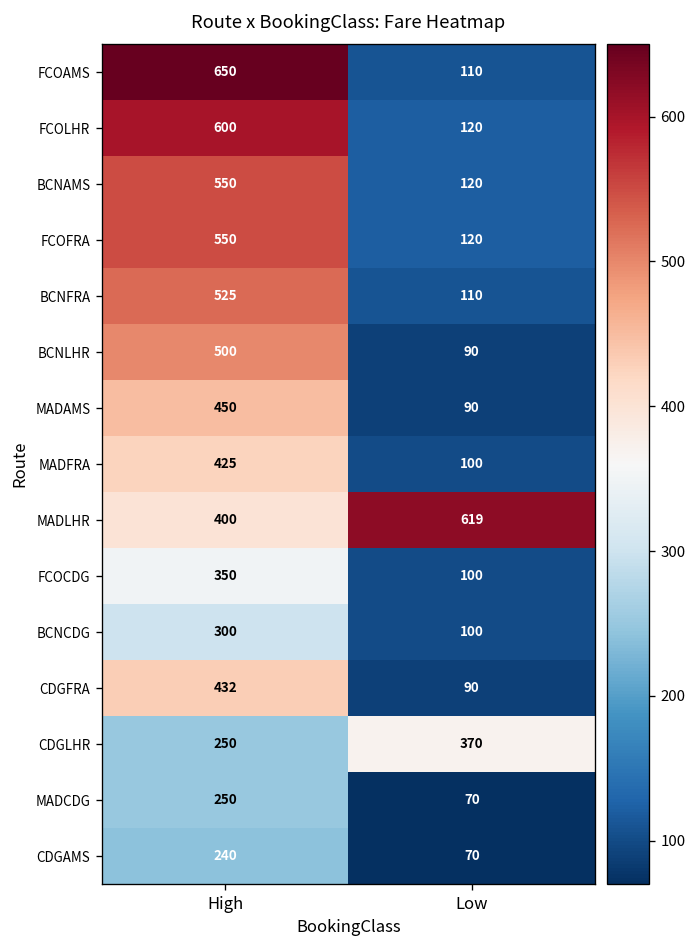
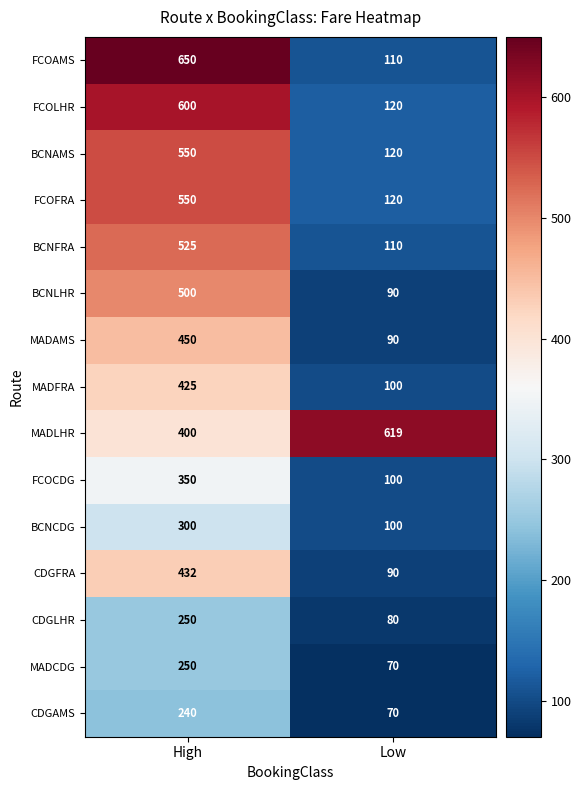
CDGLHR, Low: 370 -> 80
